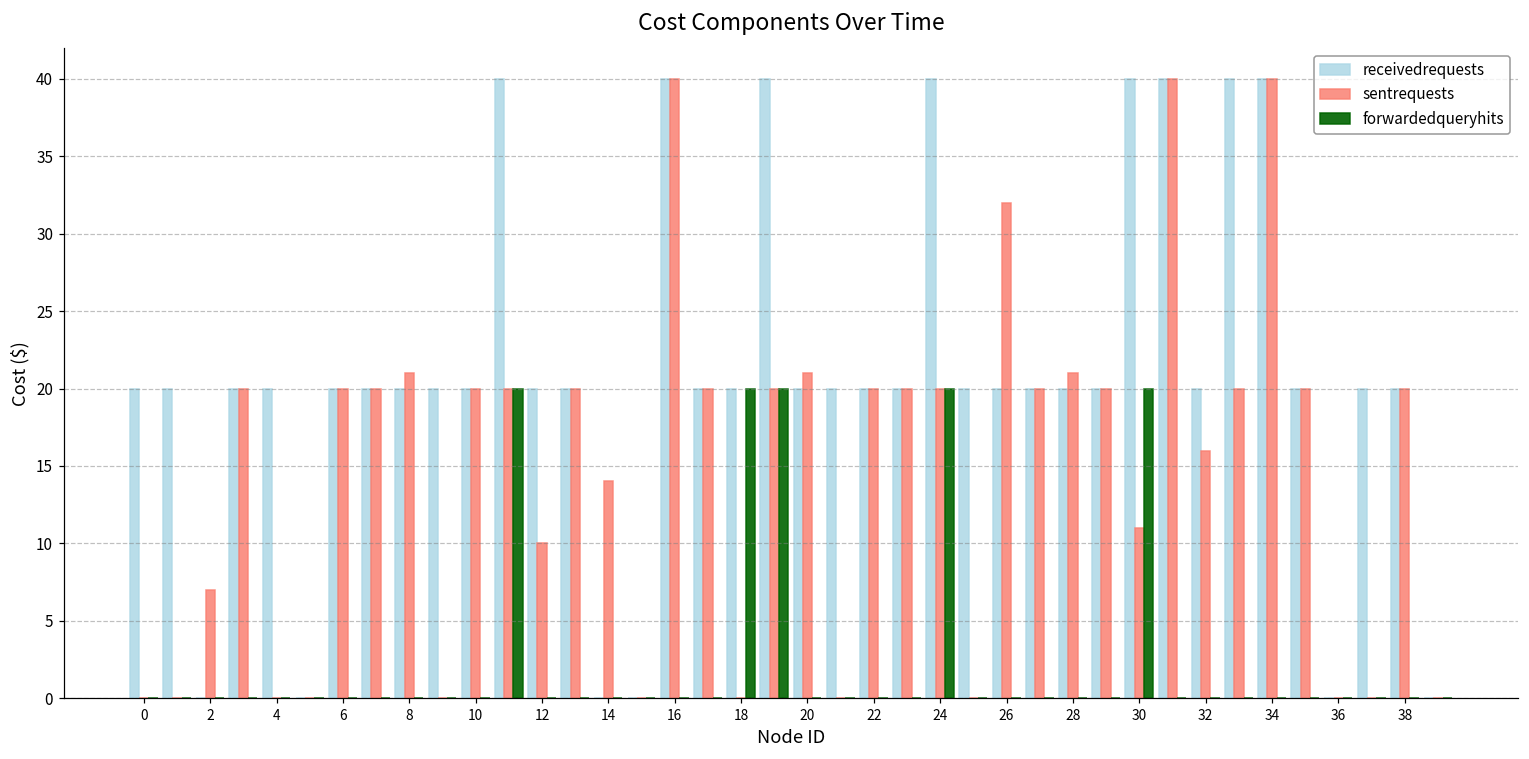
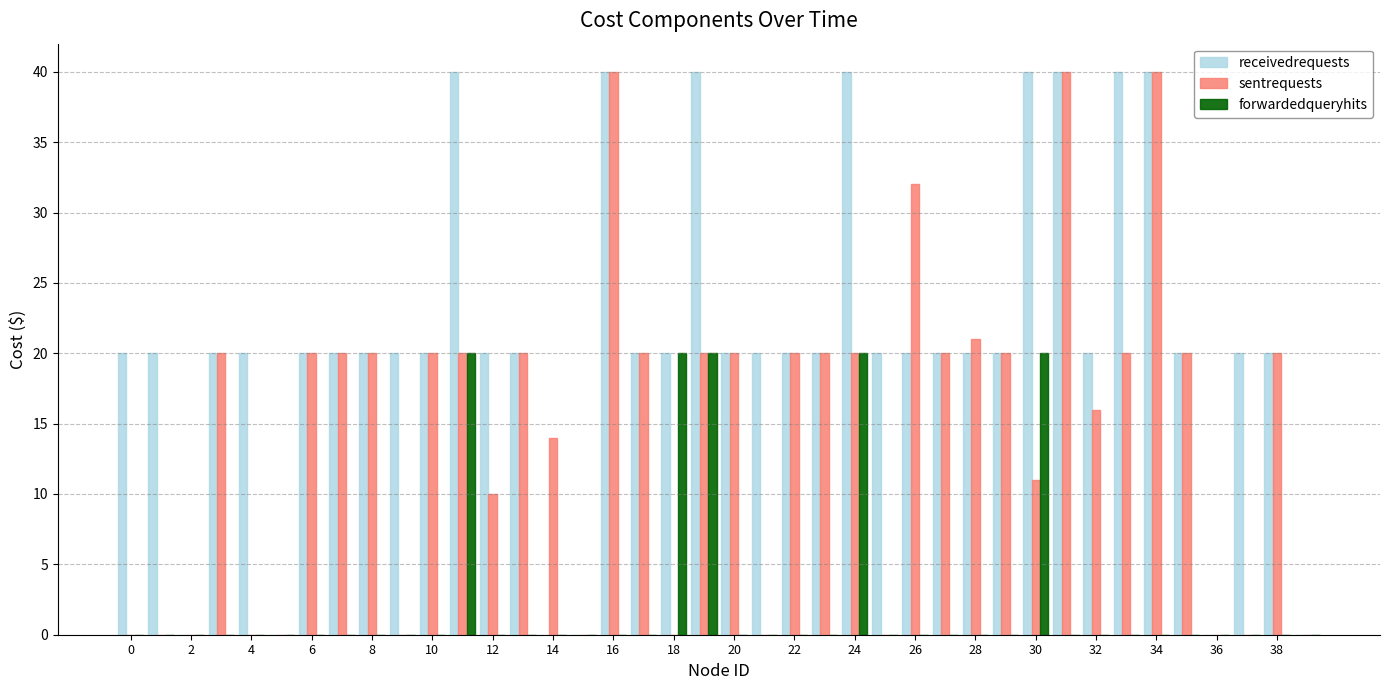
sentrequests, 2: 7 -> 0
sentrequests, 8: 21 -> 20
sentrequests, 20: 21 -> 20
